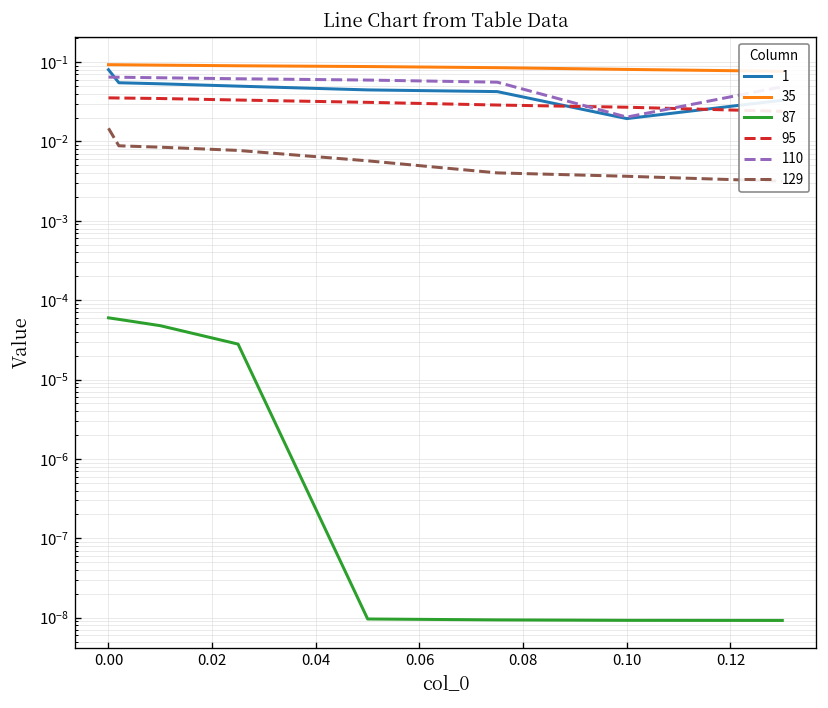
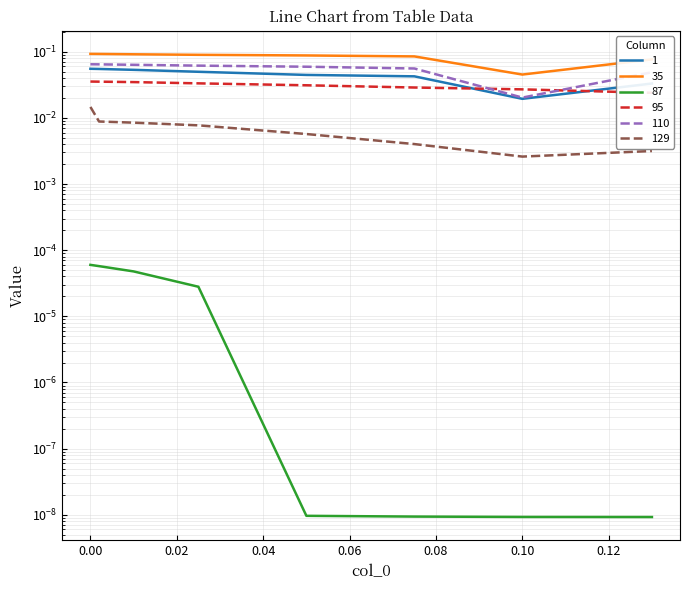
1, 0.00: 0.08 -> 0.06
35, 0.10: 0.08 -> 0.05
129, 0.10: 0.004 -> 0.0026
